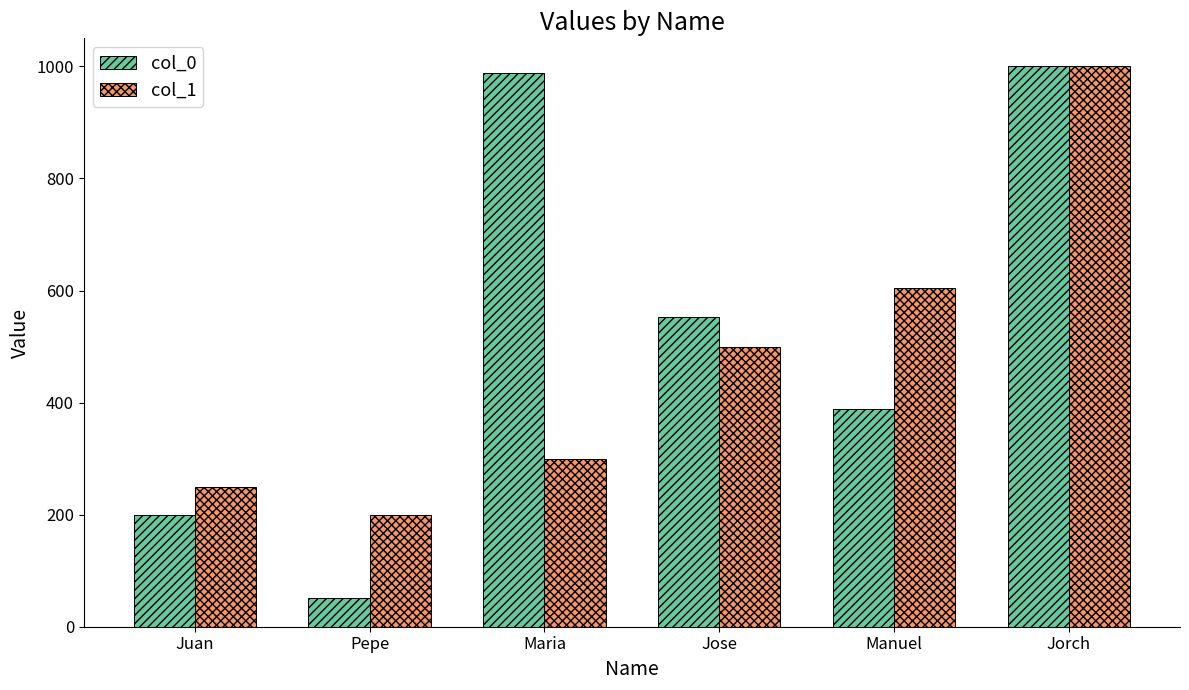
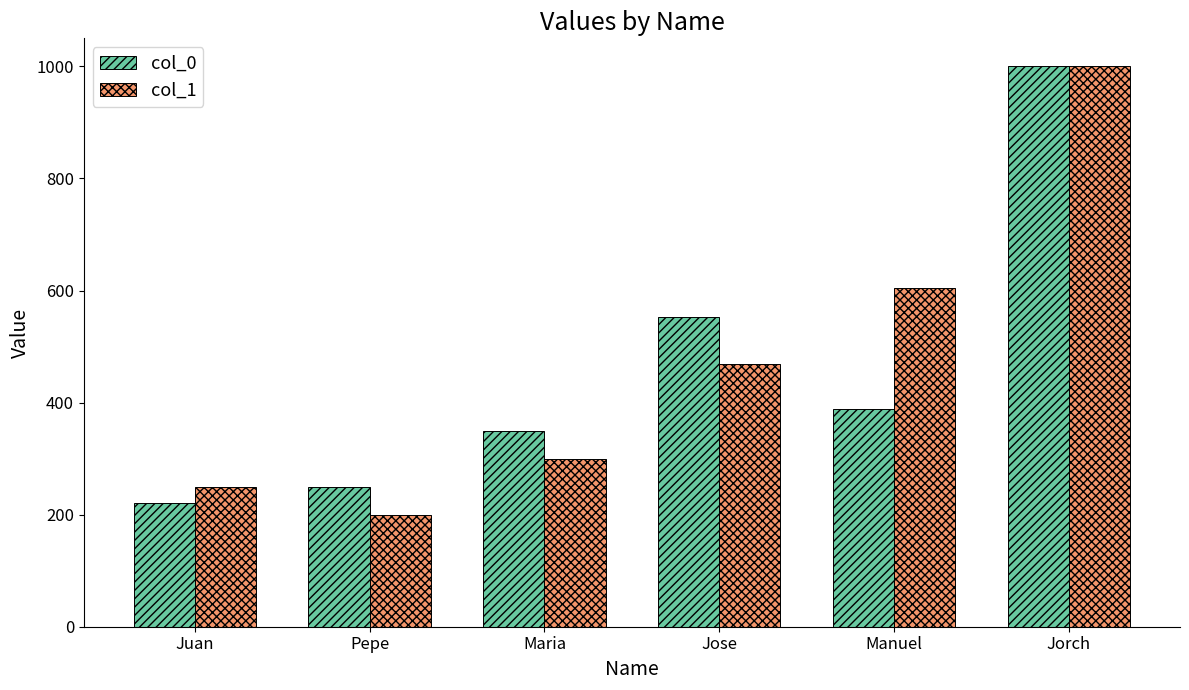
col_0, Juan: 200 -> 220
col_0, Pepe: 50 -> 250
col_0, Maria: 990 -> 350
col_1, Jose: 500 -> 470
